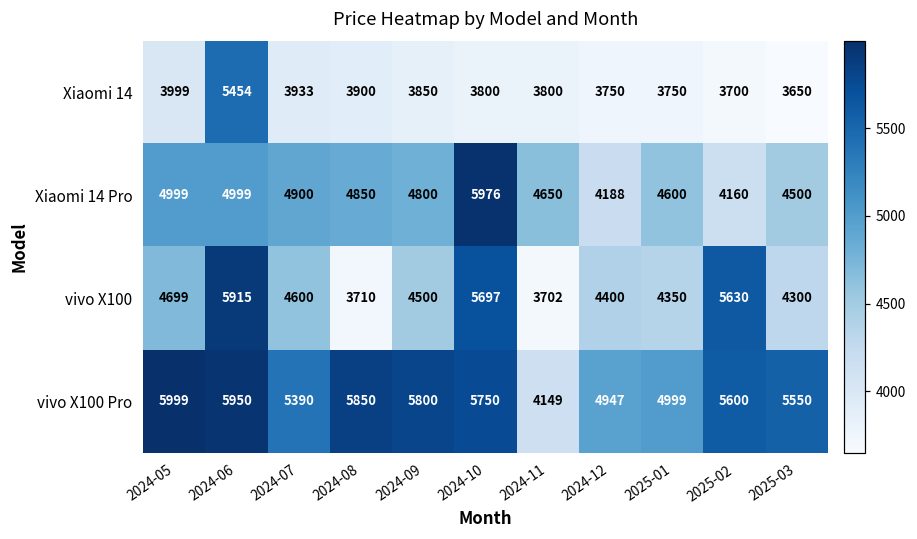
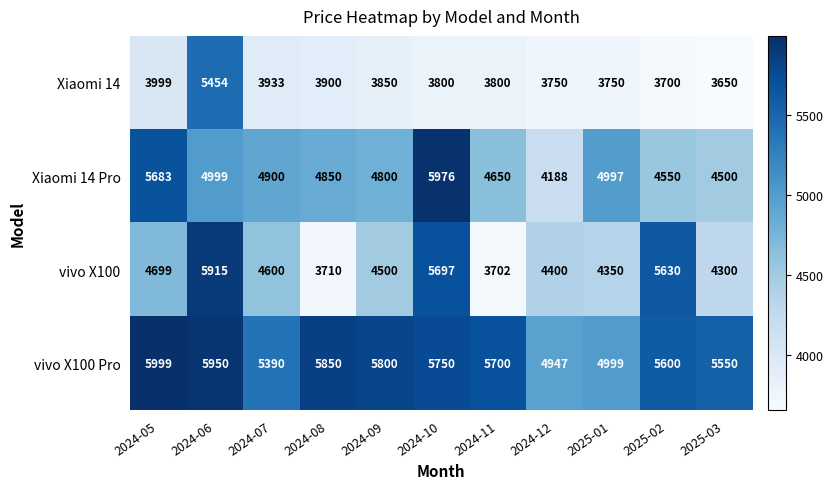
Xiaomi 14 Pro, 2024-05: 4999 -> 5683
Xiaomi 14 Pro, 2025-01: 4600 -> 4997
Xiaomi 14 Pro, 2025-02: 4160 -> 4550
vivo X100 Pro, 2024-11: 4149 -> 5700
